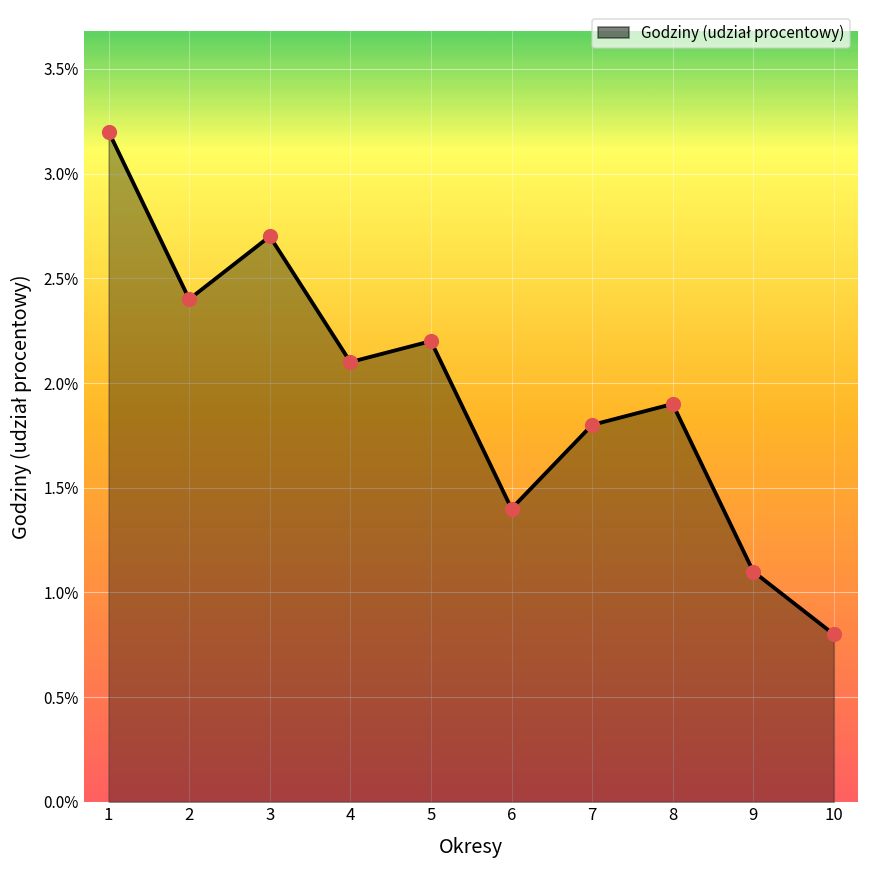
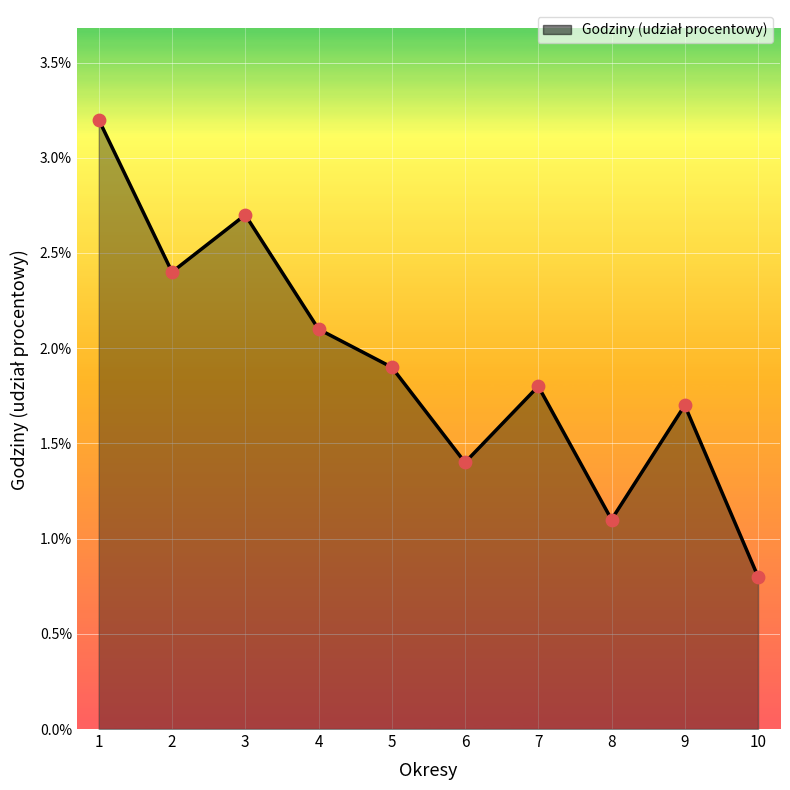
5: 2.2% -> 1.9%
8: 1.9% -> 1.1%
9: 1.1% -> 1.7%
